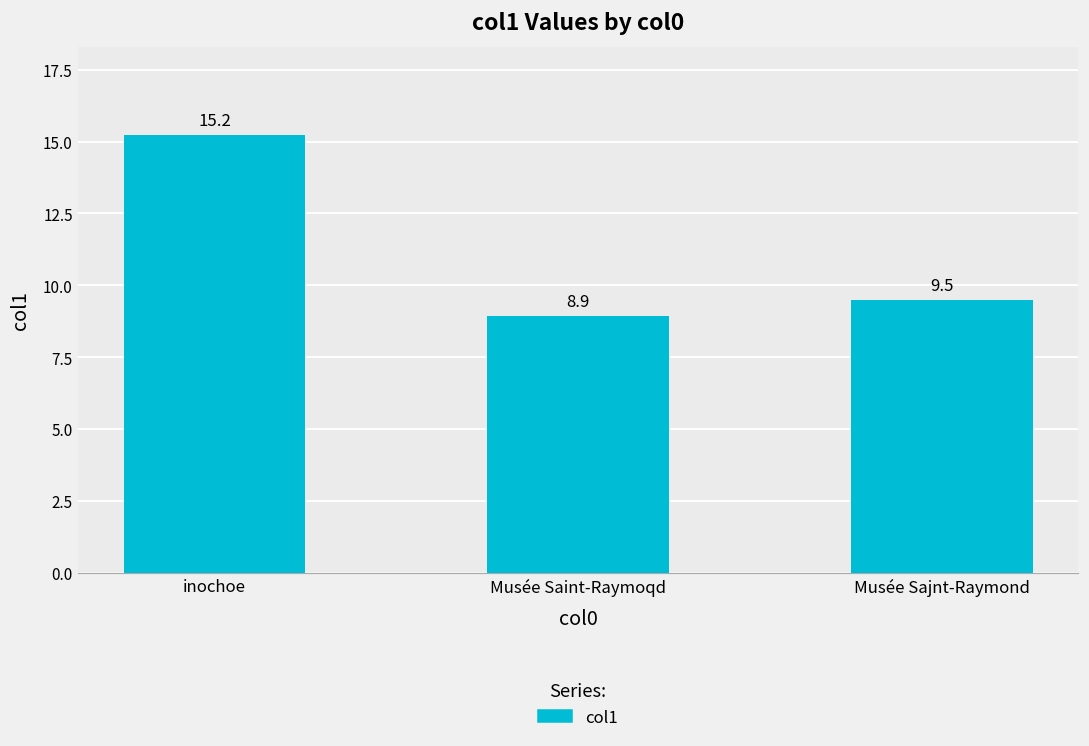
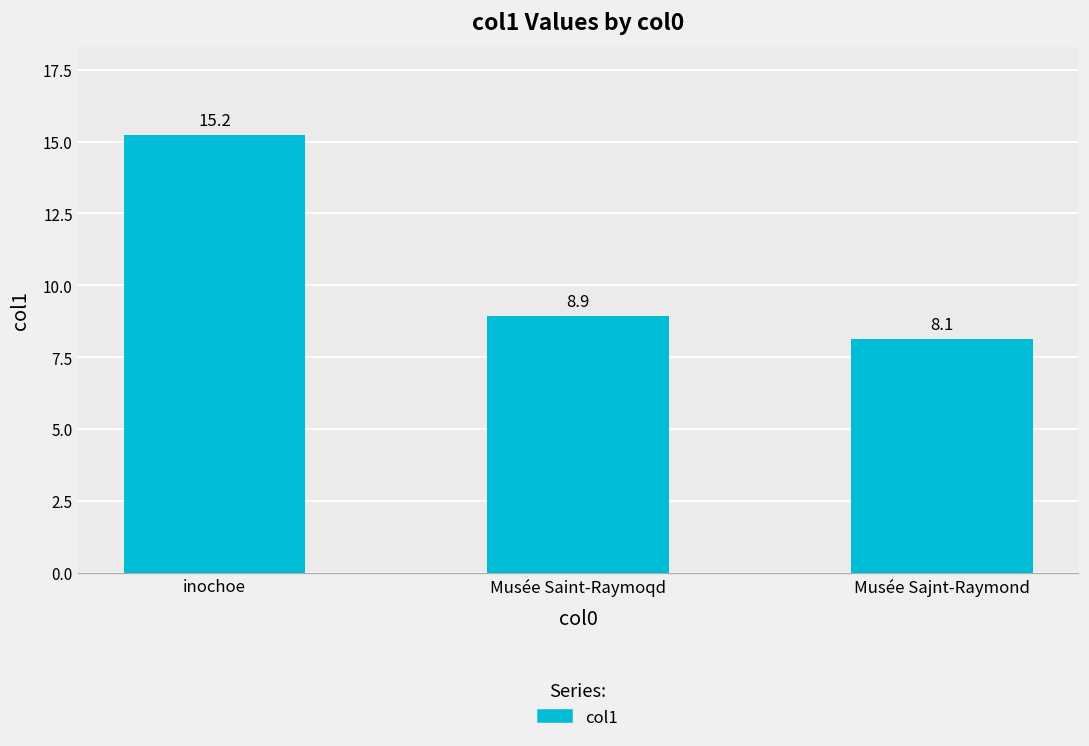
Musée Sajnt-Raymond: 9.5 -> 8.1
